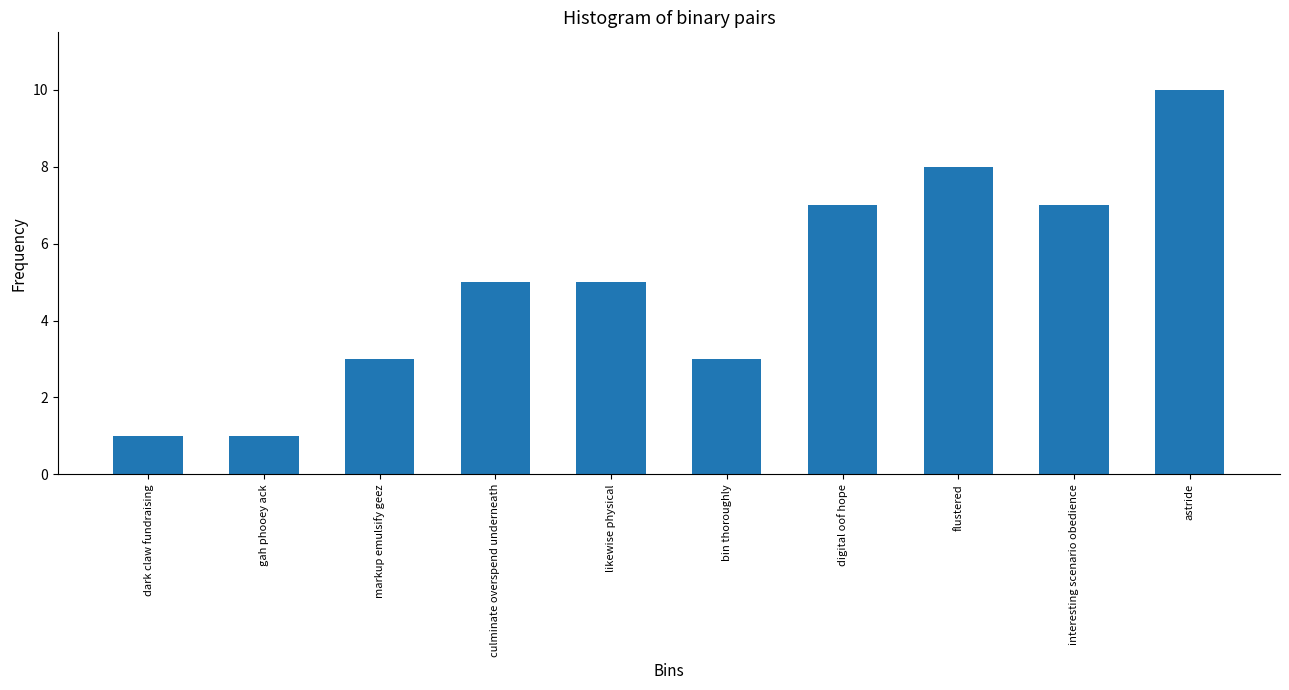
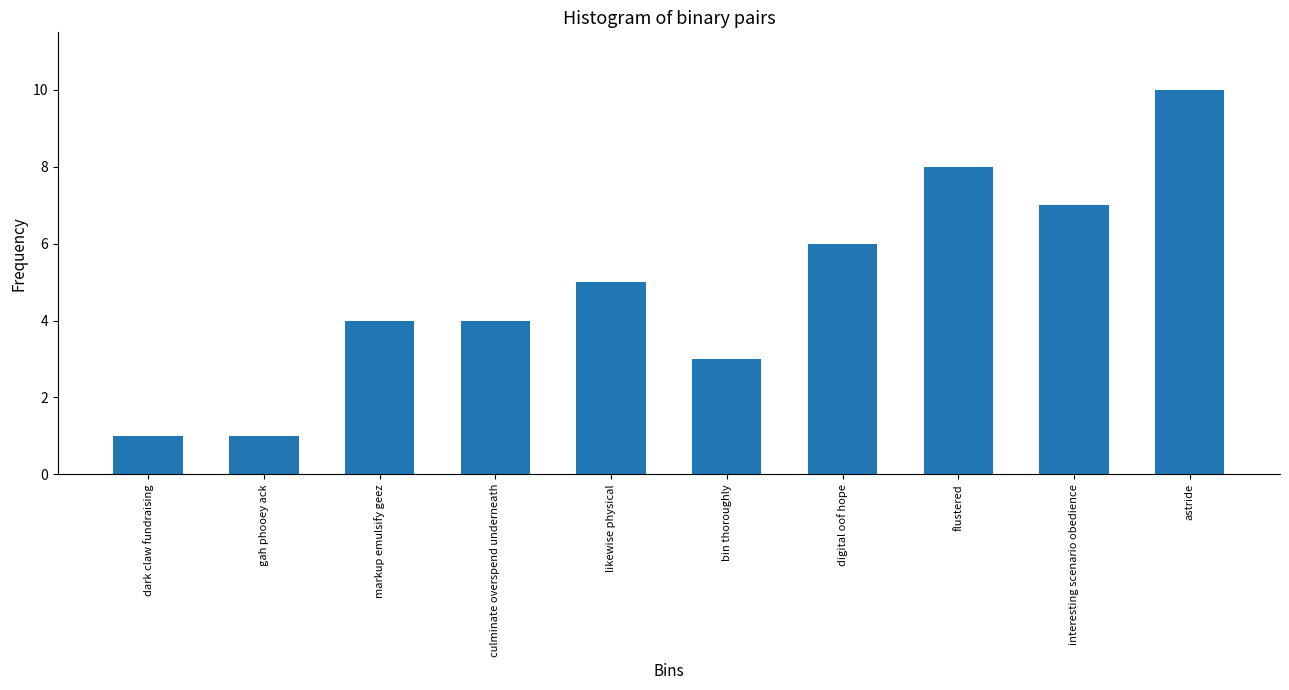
markup emulsify geez: 3 -> 4
culminate overspend underneath: 5 -> 4
digital oof hope: 7 -> 6
